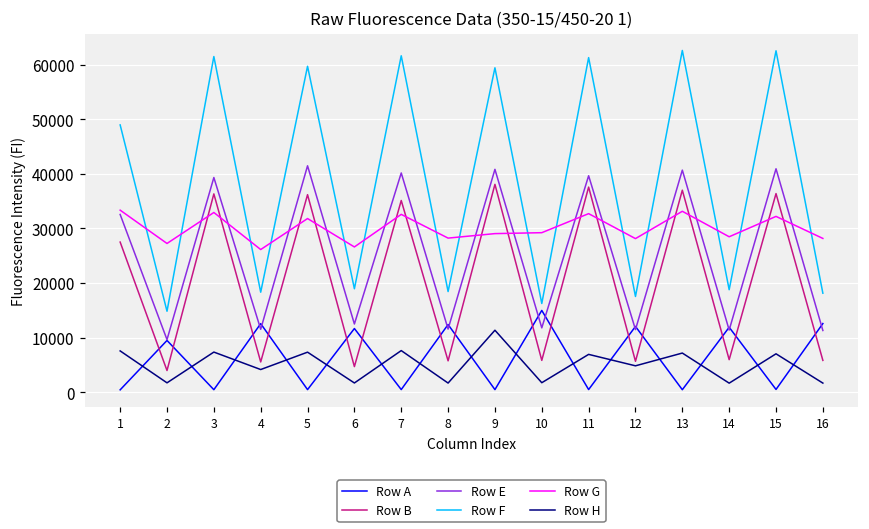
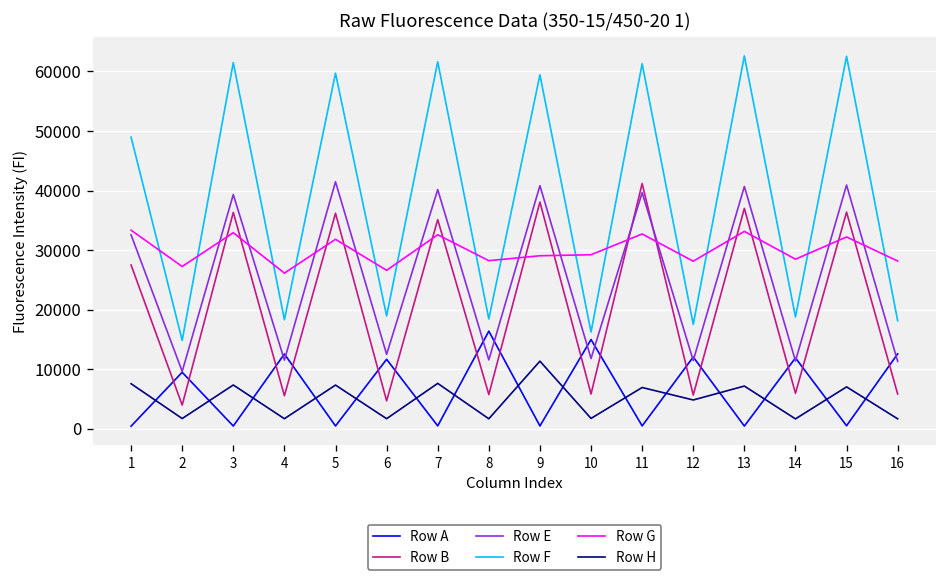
Row H, 4: 4000 -> 2000
Row A, 8: 12000 -> 16000
Row B, 11: 38000 -> 41000
